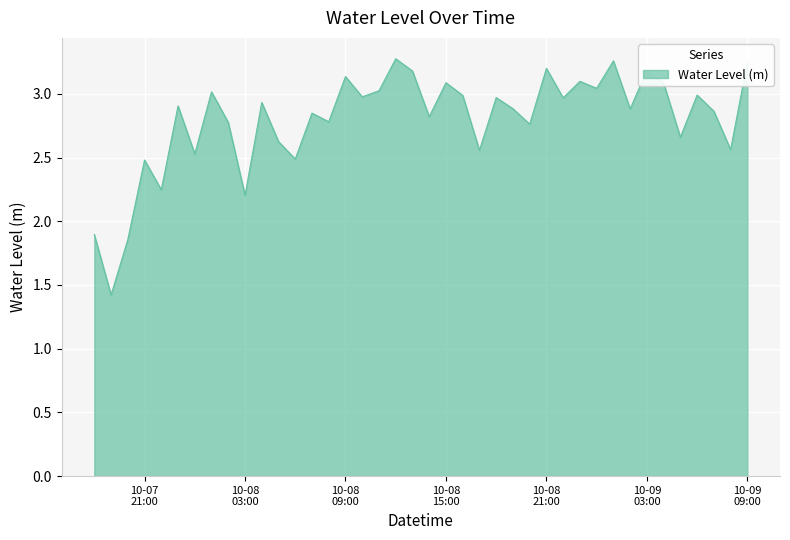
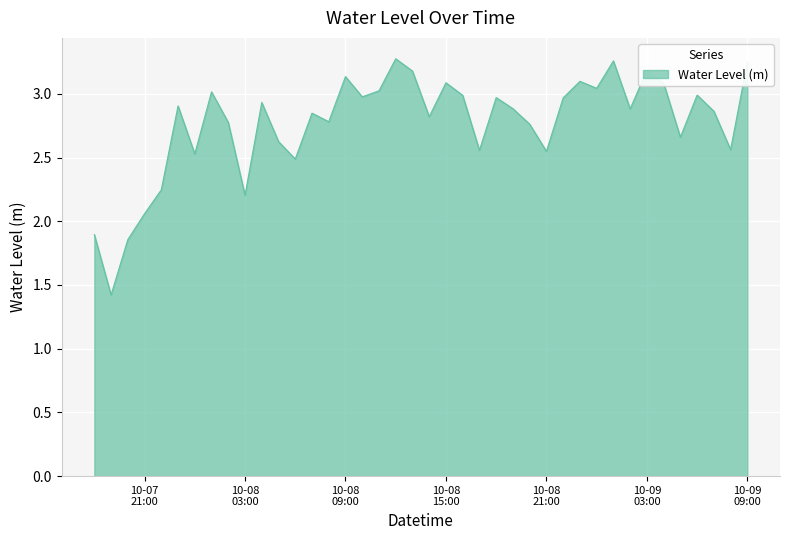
10-07 21:00: 2.48 -> 2.06
10-08 21:00: 3.20 -> 2.55
